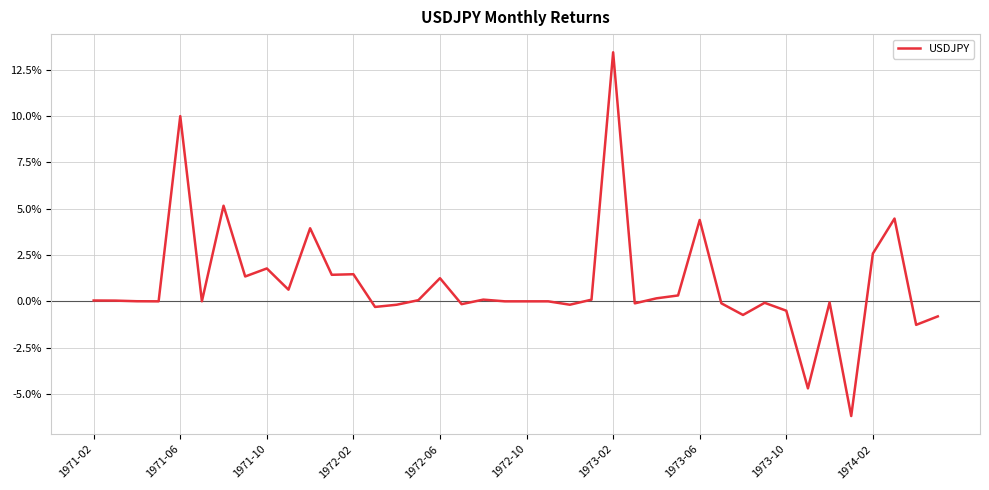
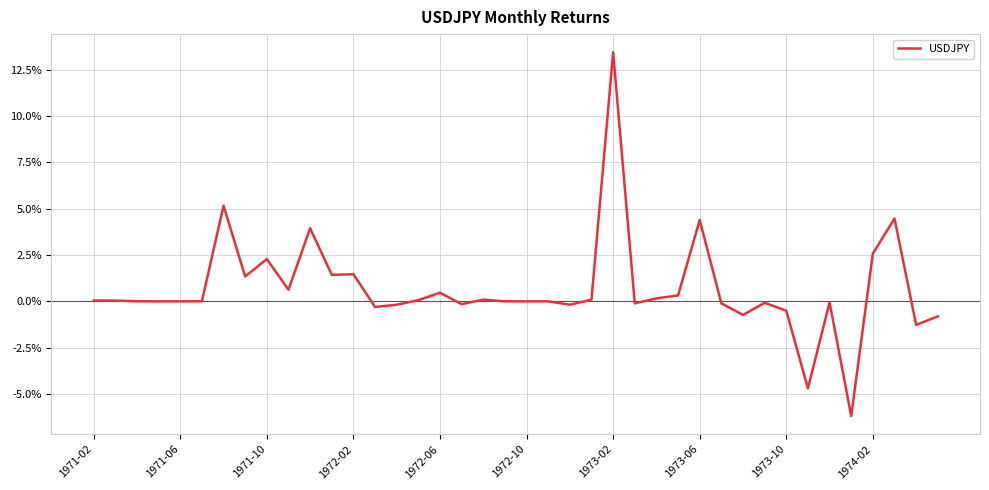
1971-06: 10.0% -> 0.0%
1971-10: 1.8% -> 2.3%
1972-06: 1.2% -> 0.5%
